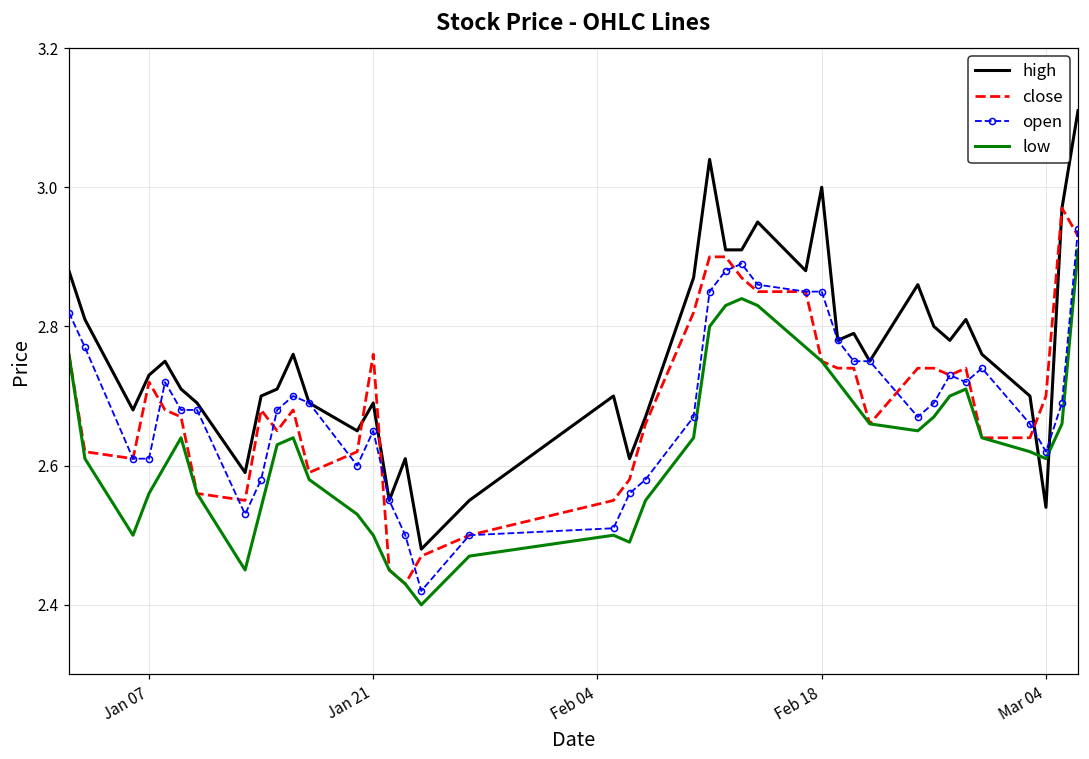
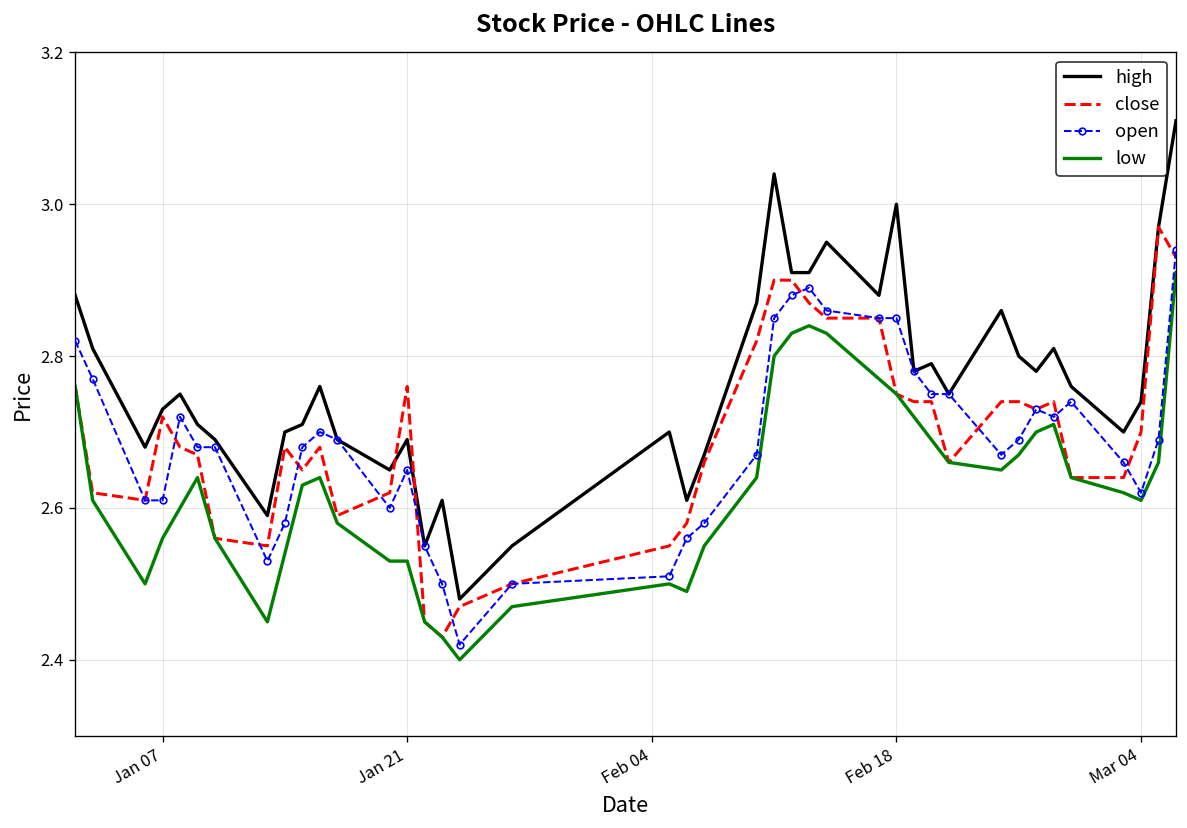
low, Jan 21: 2.50 -> 2.53
high, Mar 04: 2.54 -> 2.74
